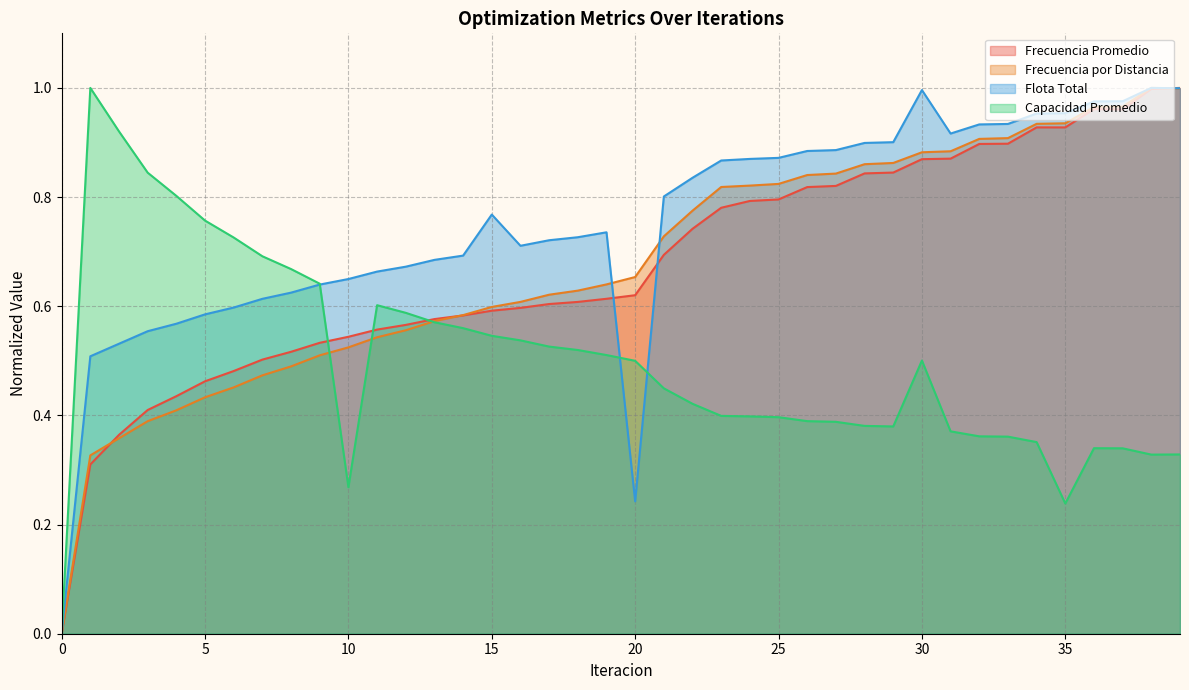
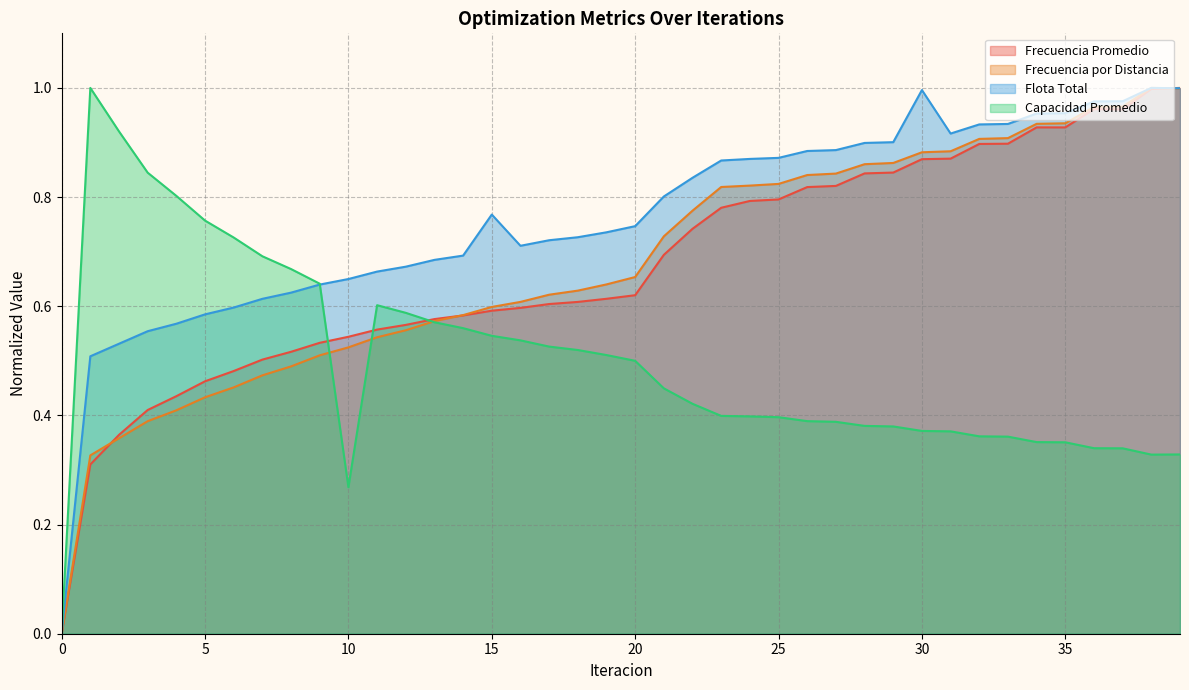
Flota Total, 20: 0.24 -> 0.75
Capacidad Promedio, 30: 0.50 -> 0.37
Capacidad Promedio, 35: 0.24 -> 0.35
